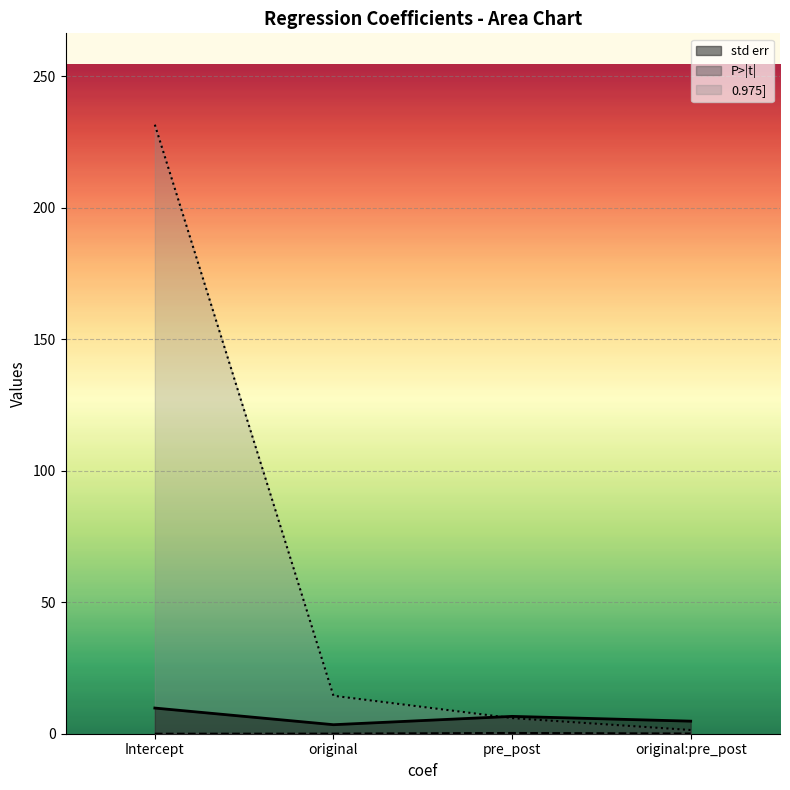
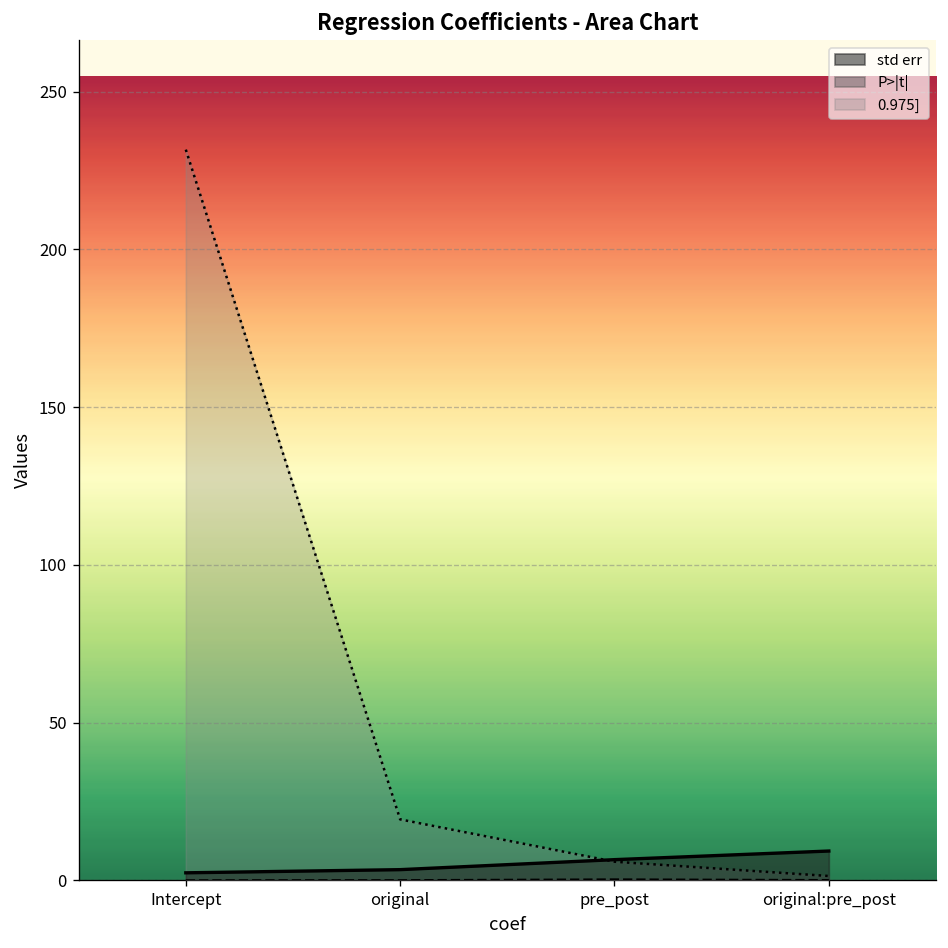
std err, Intercept: 10 -> 2
0.975], original: 14 -> 19
std err, original:pre_post: 5 -> 9
